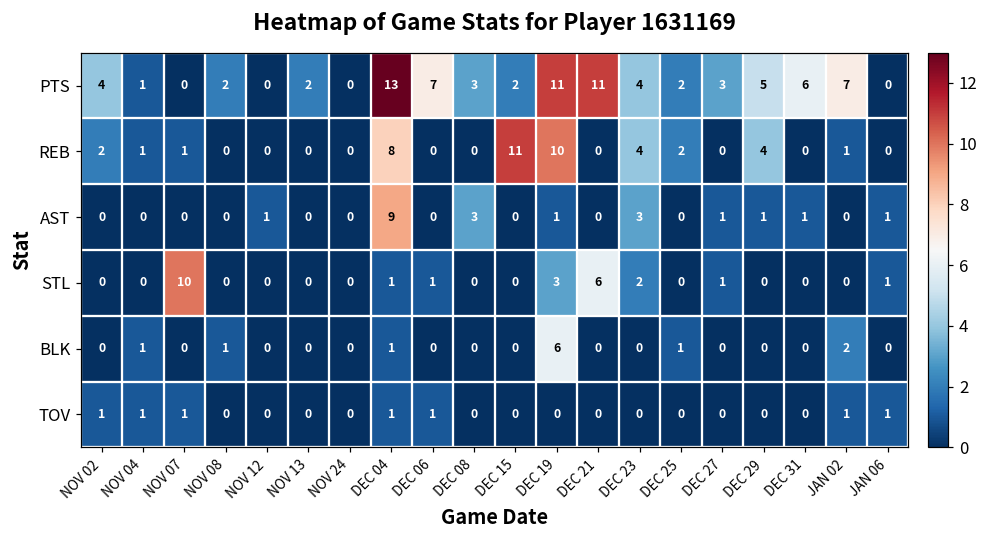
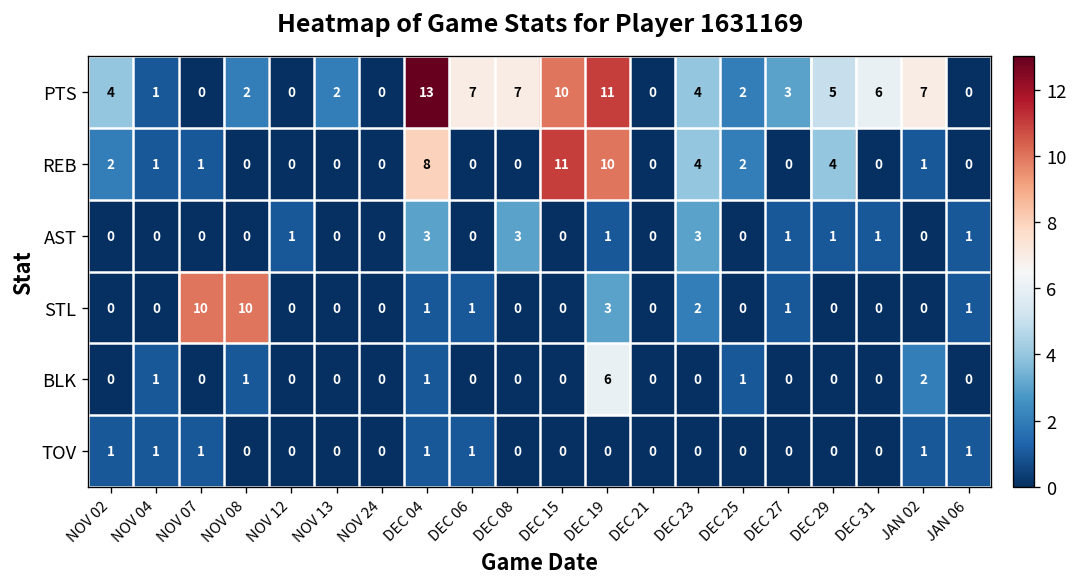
PTS, DEC 08: 3 -> 7
PTS, DEC 15: 2 -> 10
PTS, DEC 21: 11 -> 0
AST, DEC 04: 9 -> 3
STL, NOV 08: 0 -> 10
STL, DEC 21: 6 -> 0
